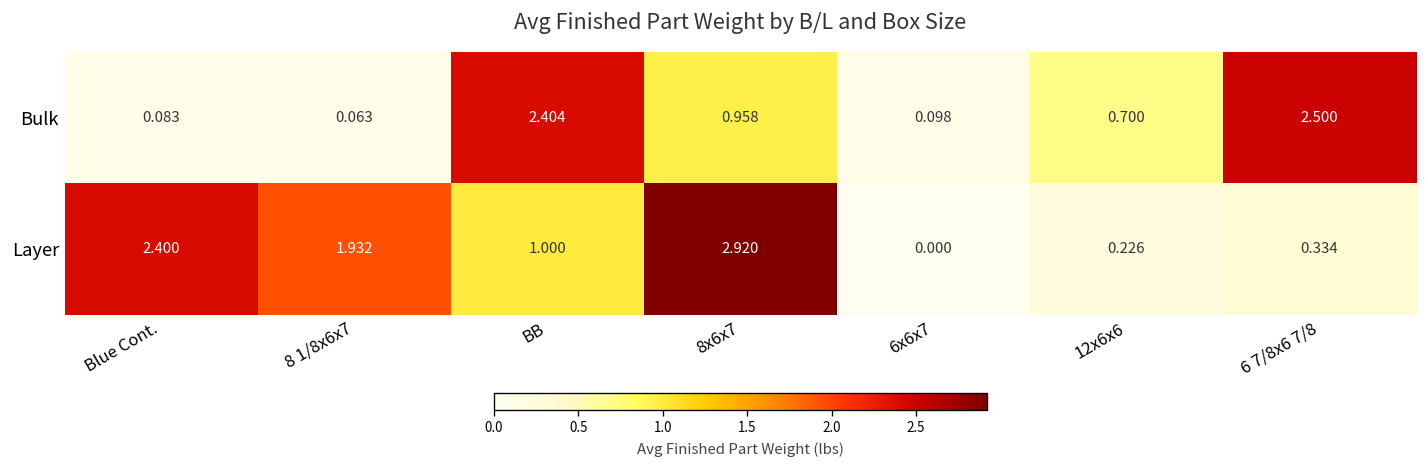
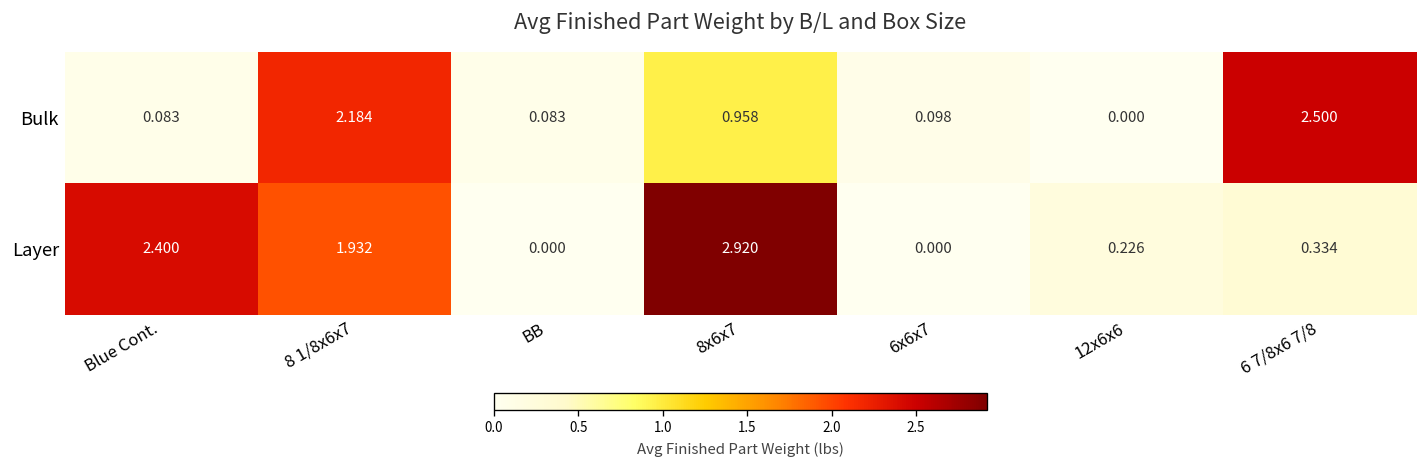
Bulk, 8 1/8x6x7: 0.063 -> 2.184
Bulk, BB: 2.404 -> 0.083
Bulk, 12x6x6: 0.700 -> 0.000
Layer, BB: 1.000 -> 0.000
